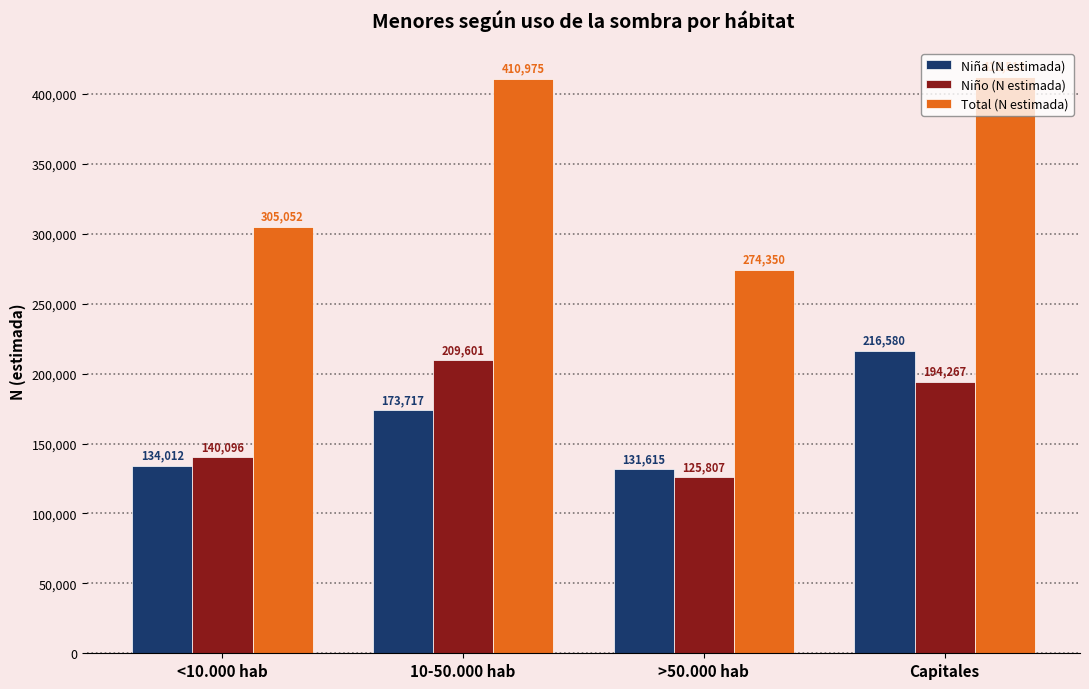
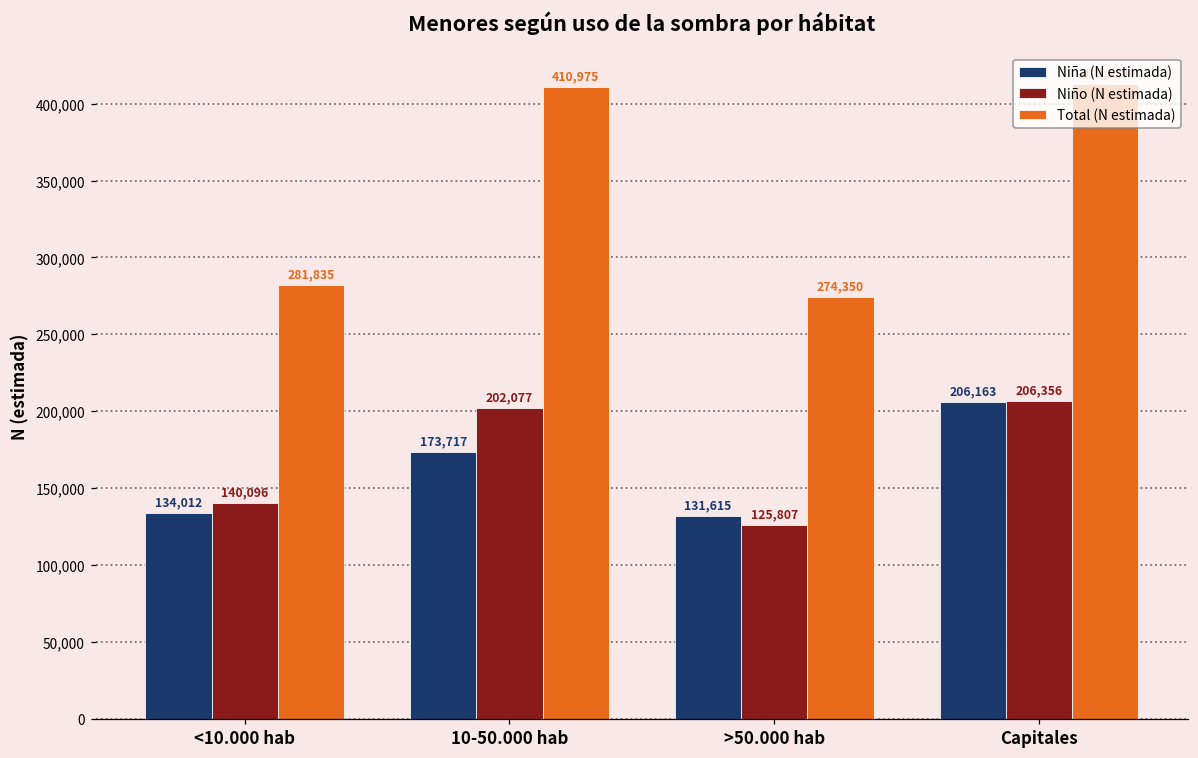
Total (N estimada), <10.000 hab: 305,052 -> 281,835
Niño (N estimada), 10-50.000 hab: 209,601 -> 202,077
Niña (N estimada), Capitales: 216,580 -> 206,163
Niño (N estimada), Capitales: 194,267 -> 206,356
